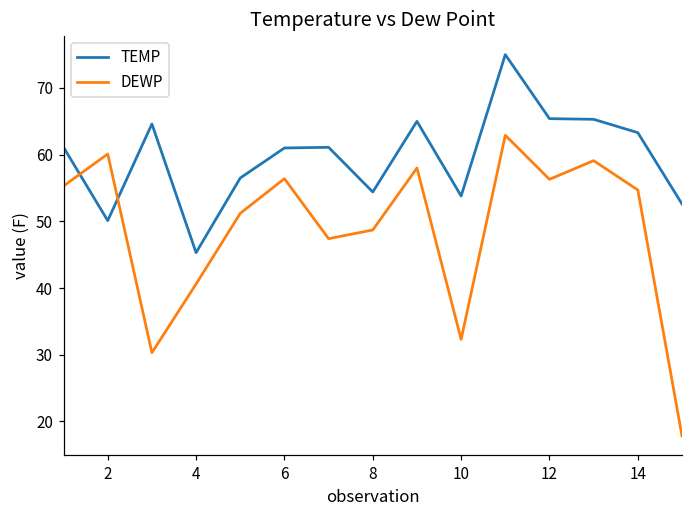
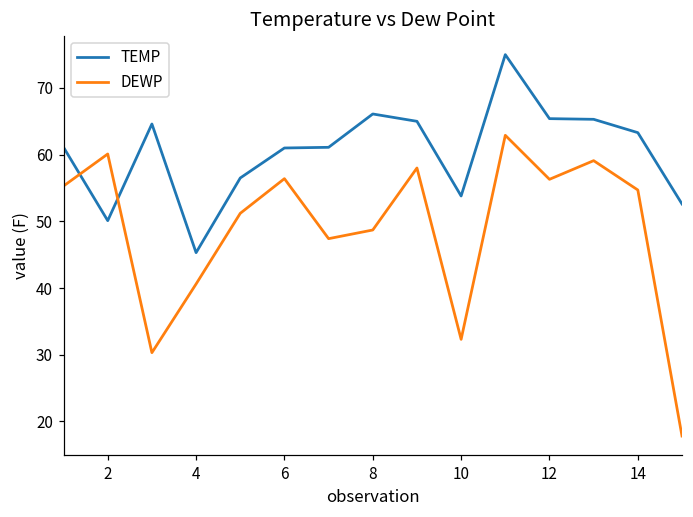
TEMP, 8: 54 -> 66
